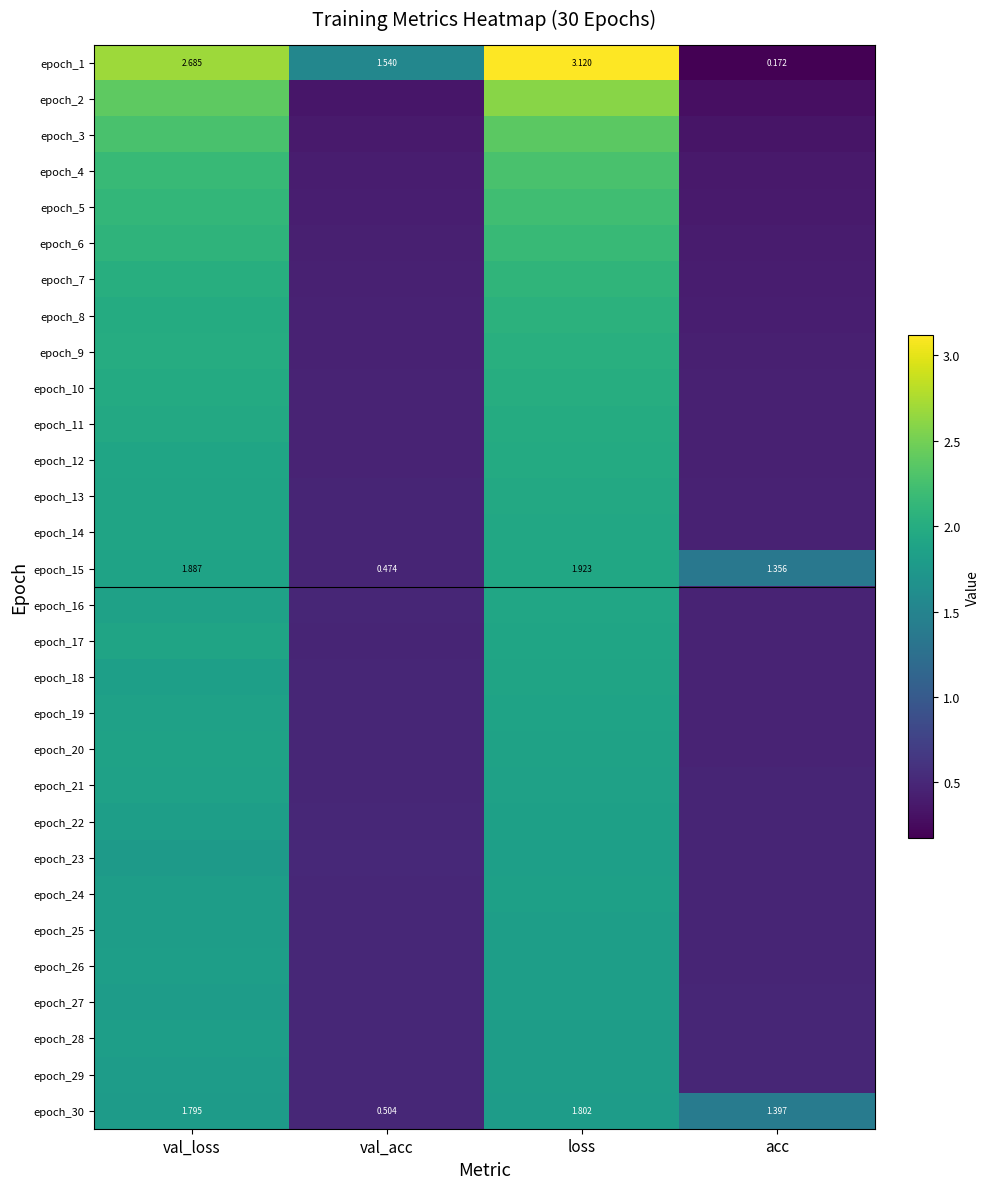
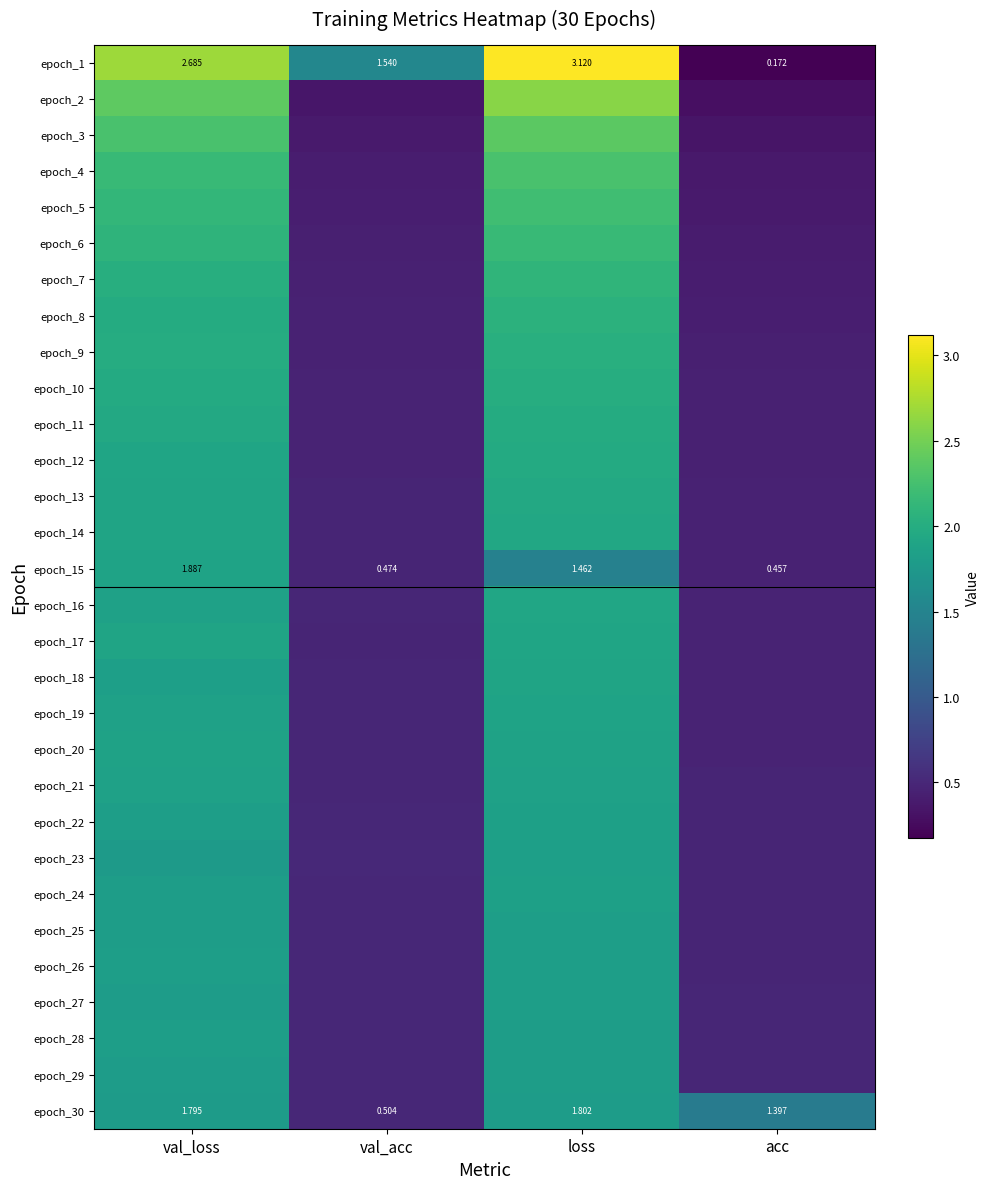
epoch_15, loss: 1.923 -> 1.462
epoch_15, acc: 1.356 -> 0.457
